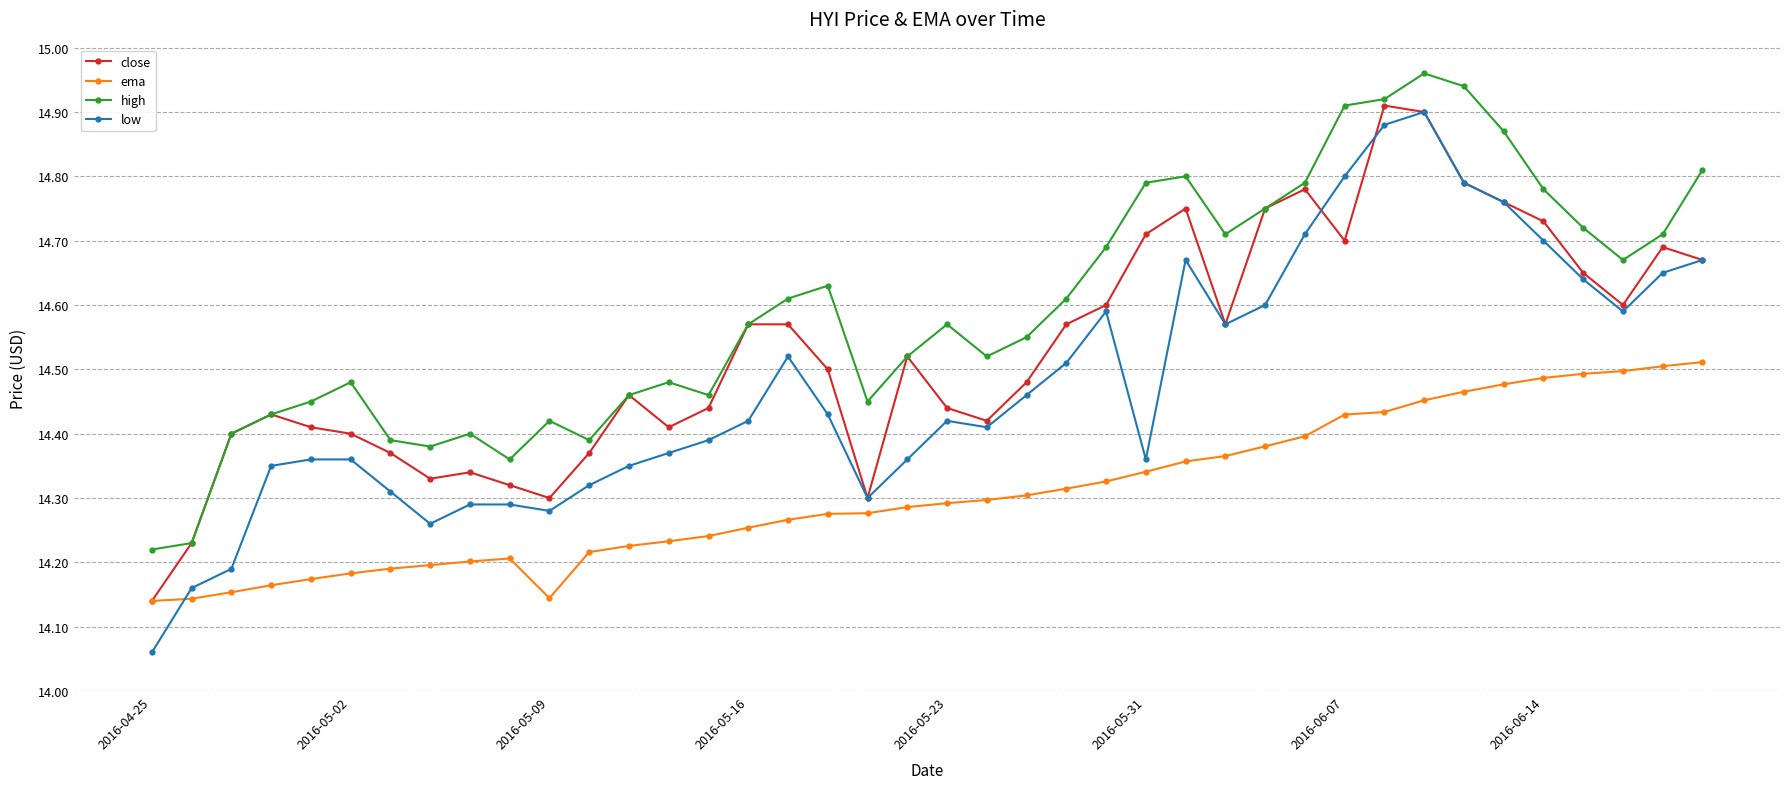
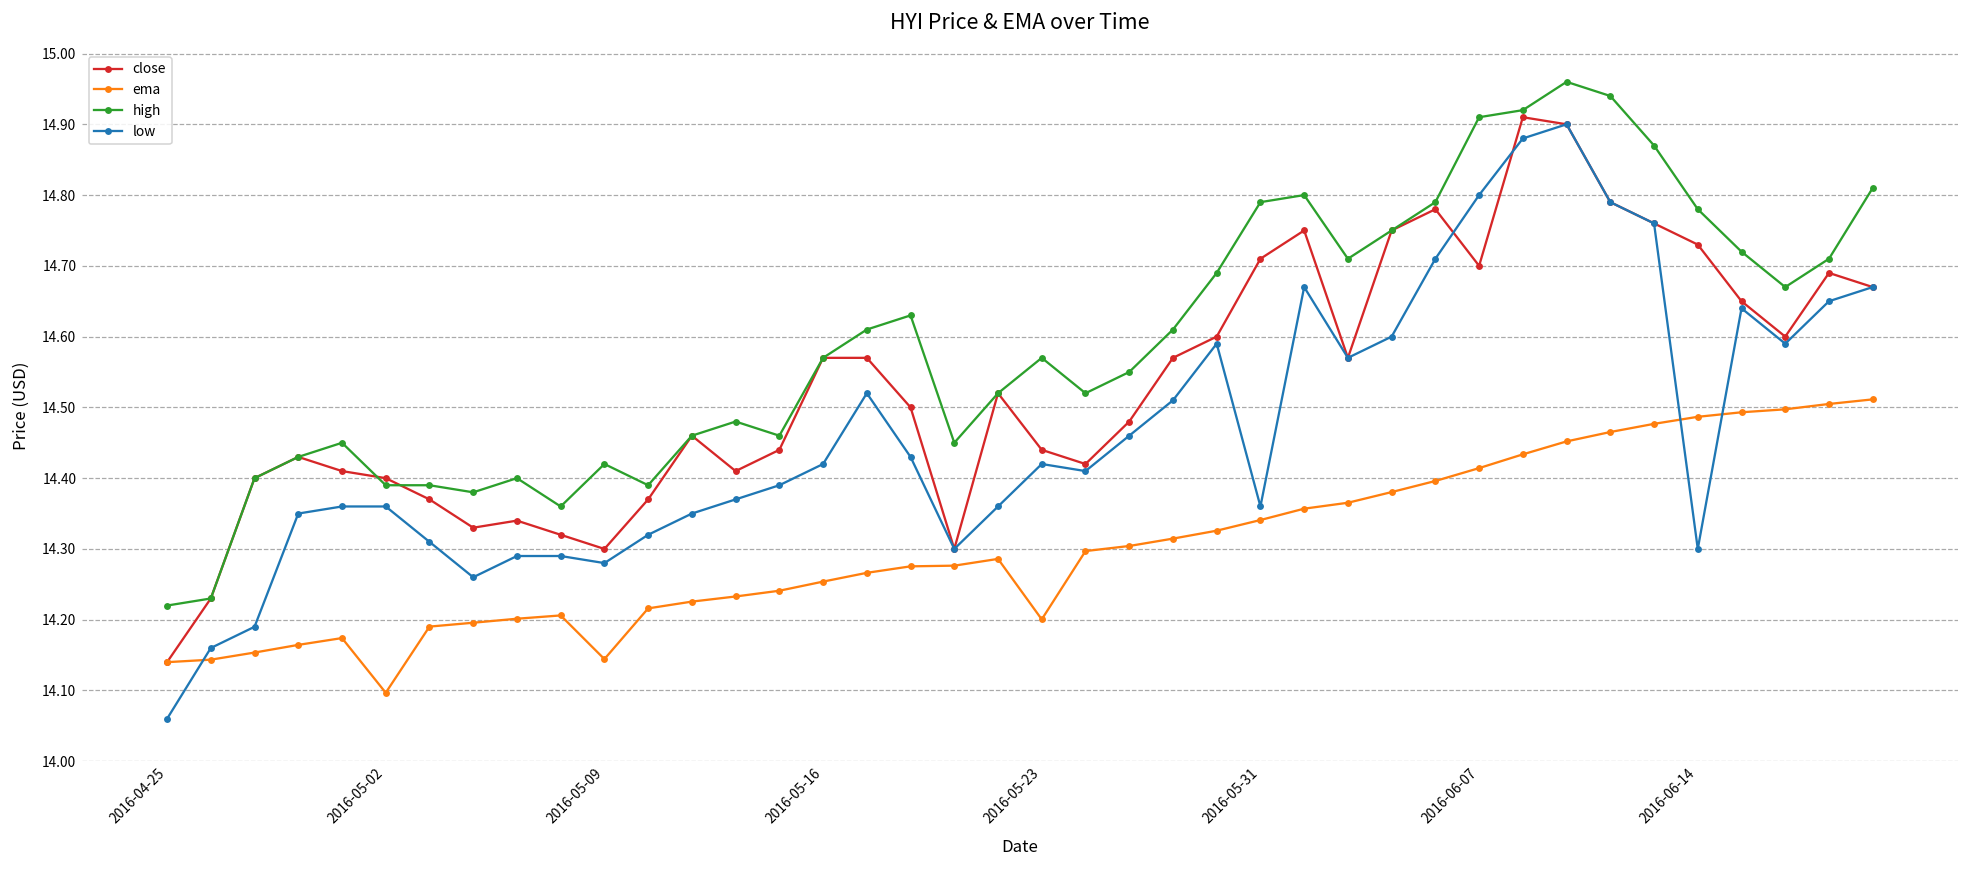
ema, 2016-05-02: 14.18 -> 14.10
high, 2016-05-02: 14.48 -> 14.39
ema, 2016-05-23: 14.29 -> 14.20
ema, 2016-06-07: 14.43 -> 14.41
low, 2016-06-14: 14.7 -> 14.3
